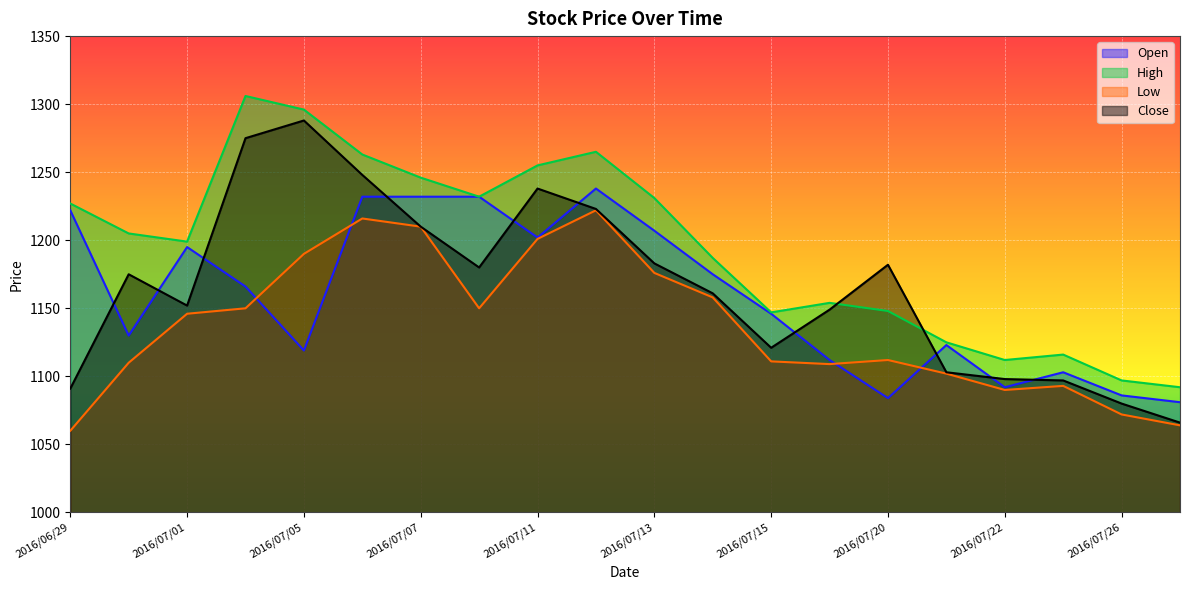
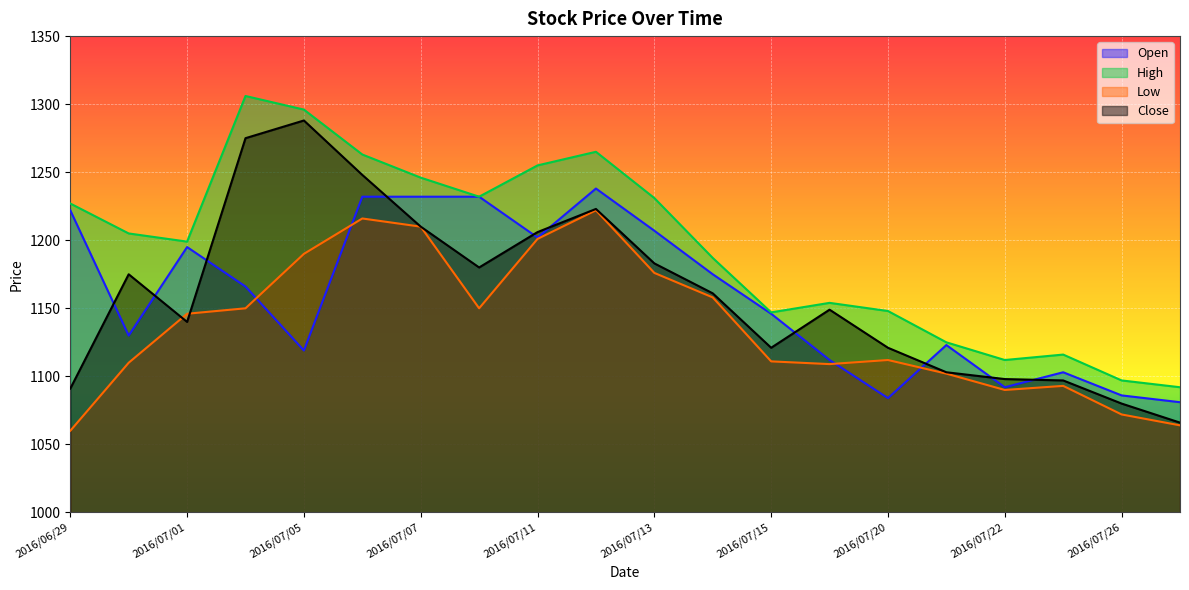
Close, 2016/07/01: 1152 -> 1140
Close, 2016/07/11: 1238 -> 1206
Close, 2016/07/20: 1182 -> 1121
